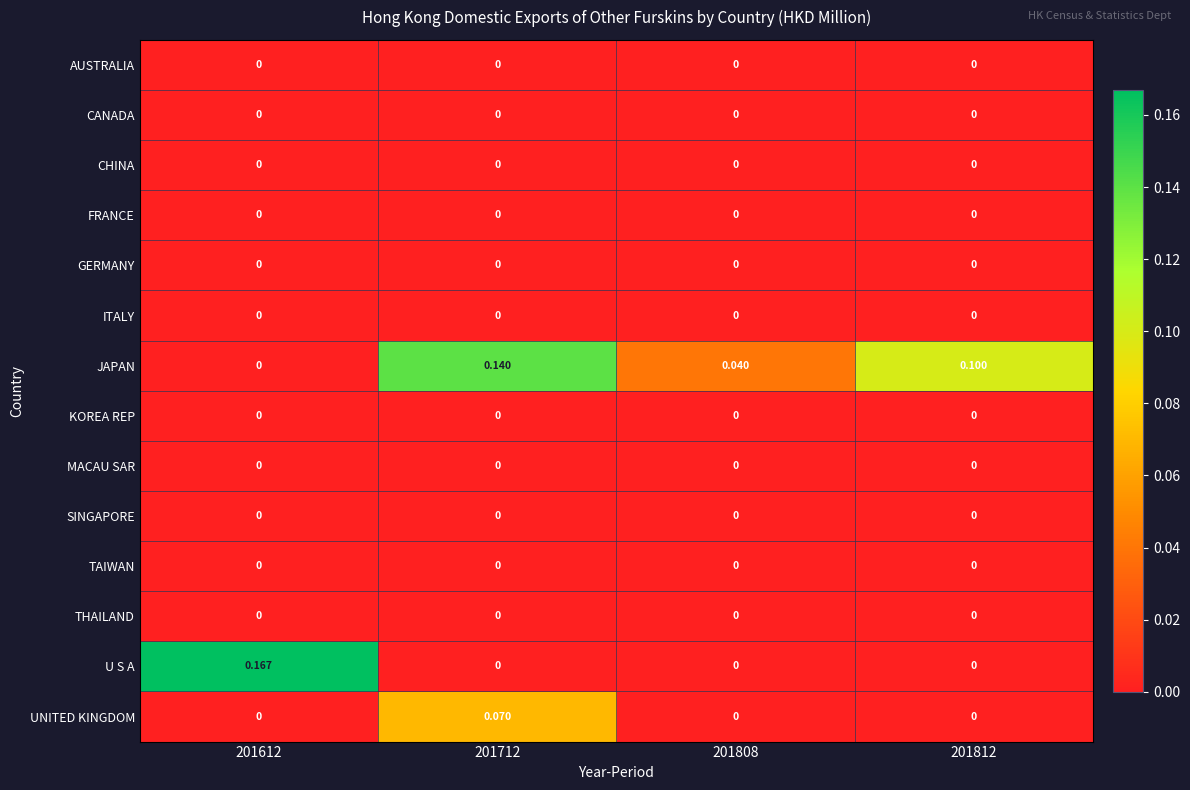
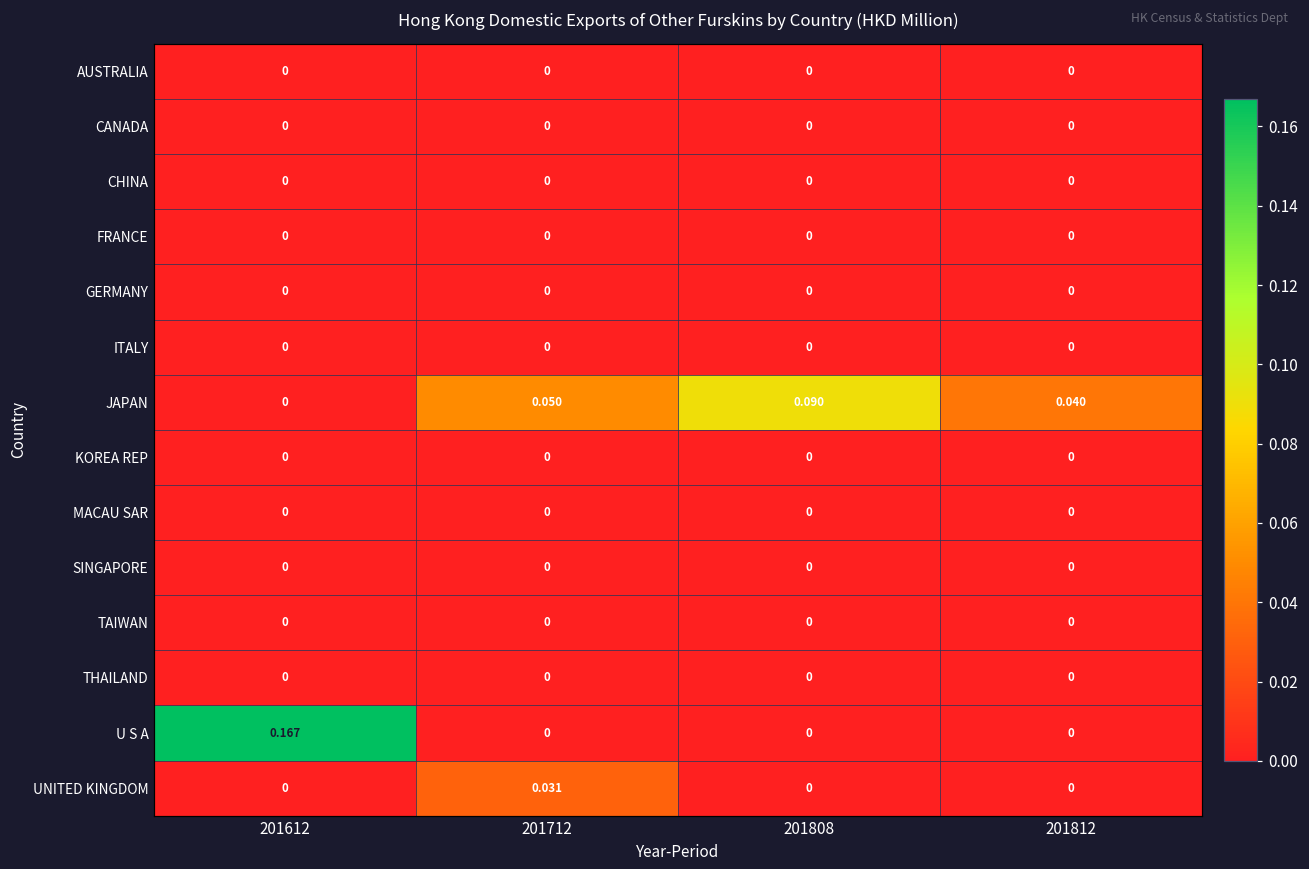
JAPAN, 201712: 0.140 -> 0.050
JAPAN, 201808: 0.040 -> 0.090
JAPAN, 201812: 0.100 -> 0.040
UNITED KINGDOM, 201712: 0.070 -> 0.031
